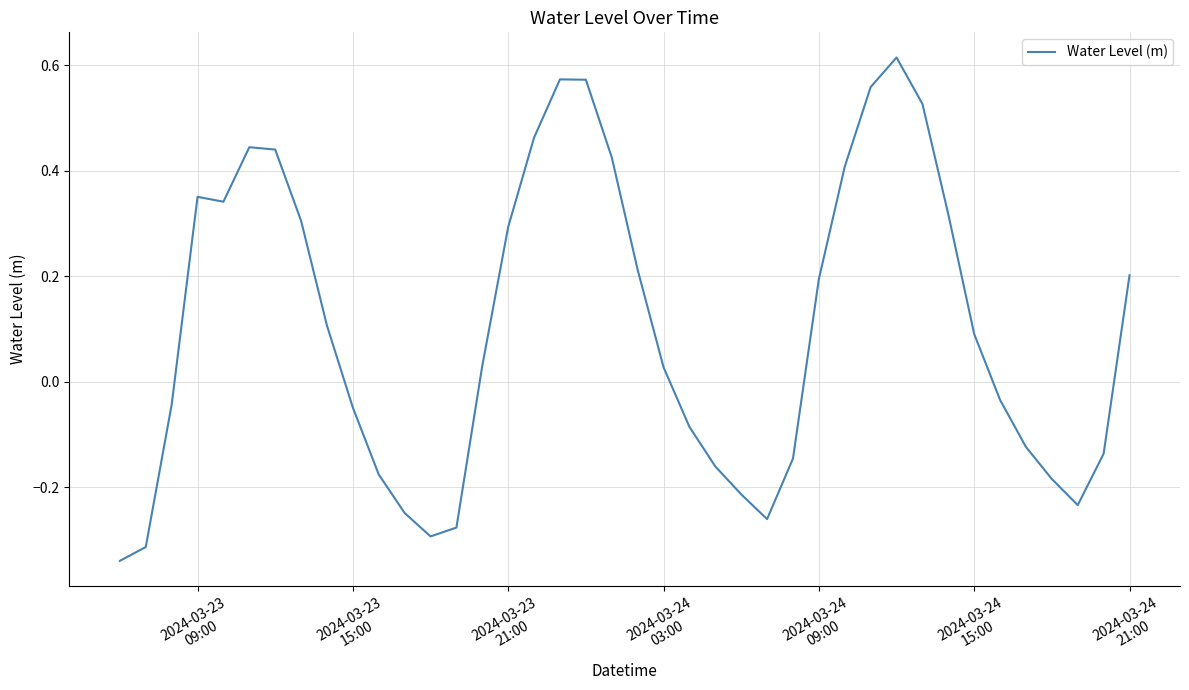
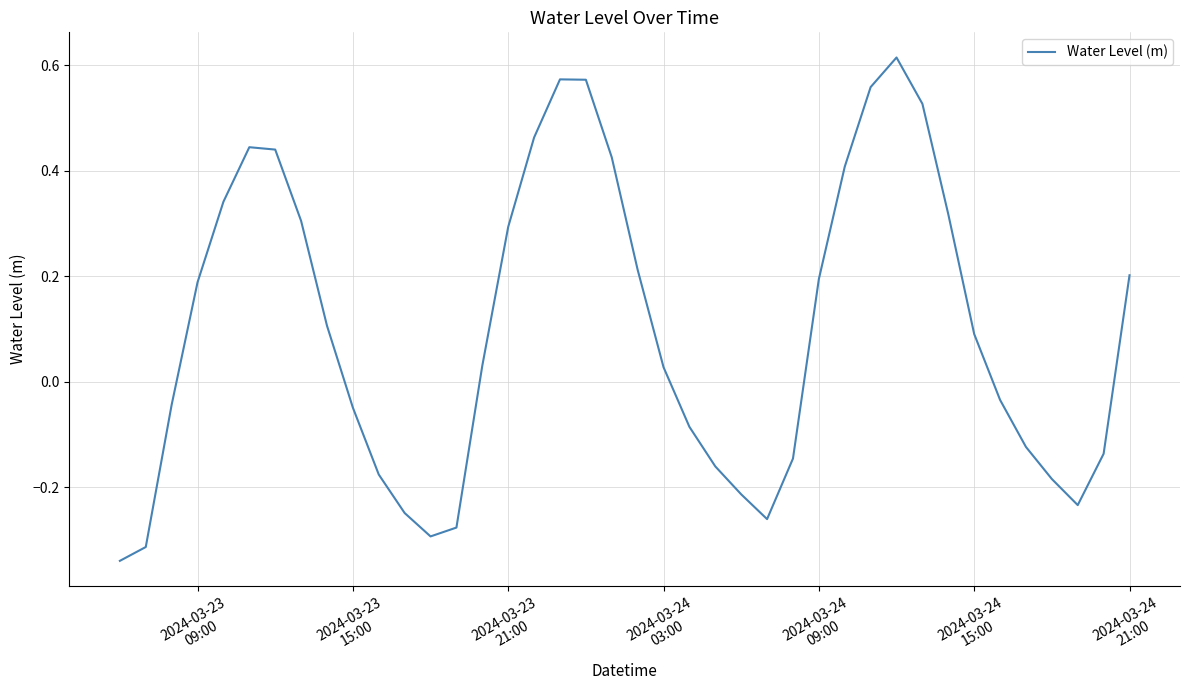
2024-03-23 09:00: 0.35 -> 0.19
